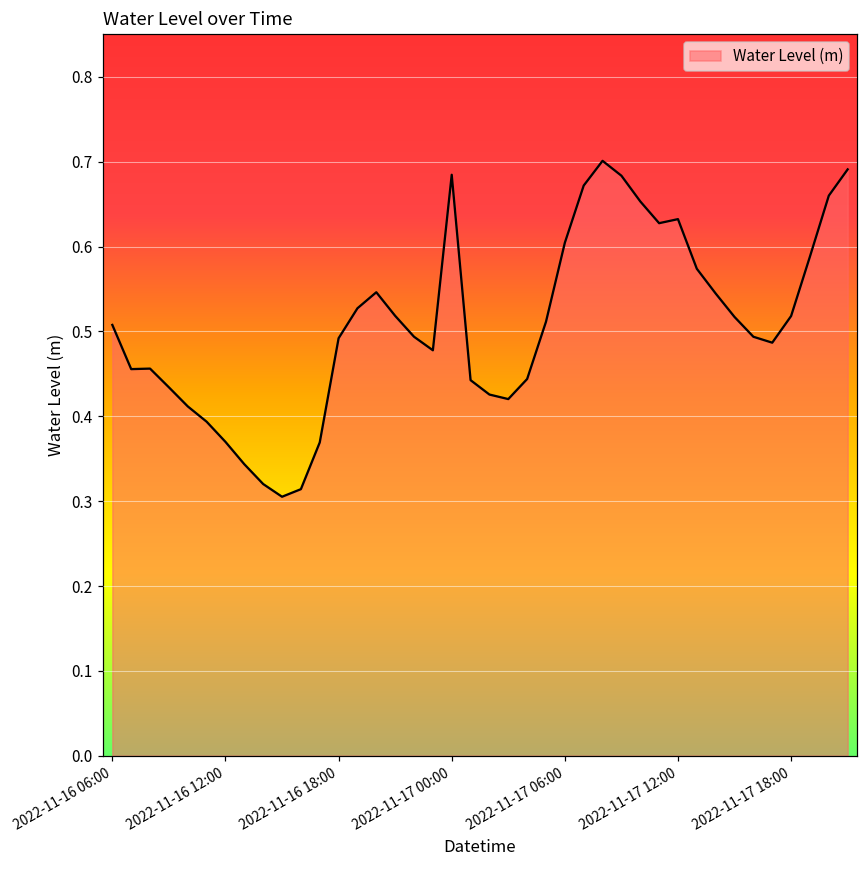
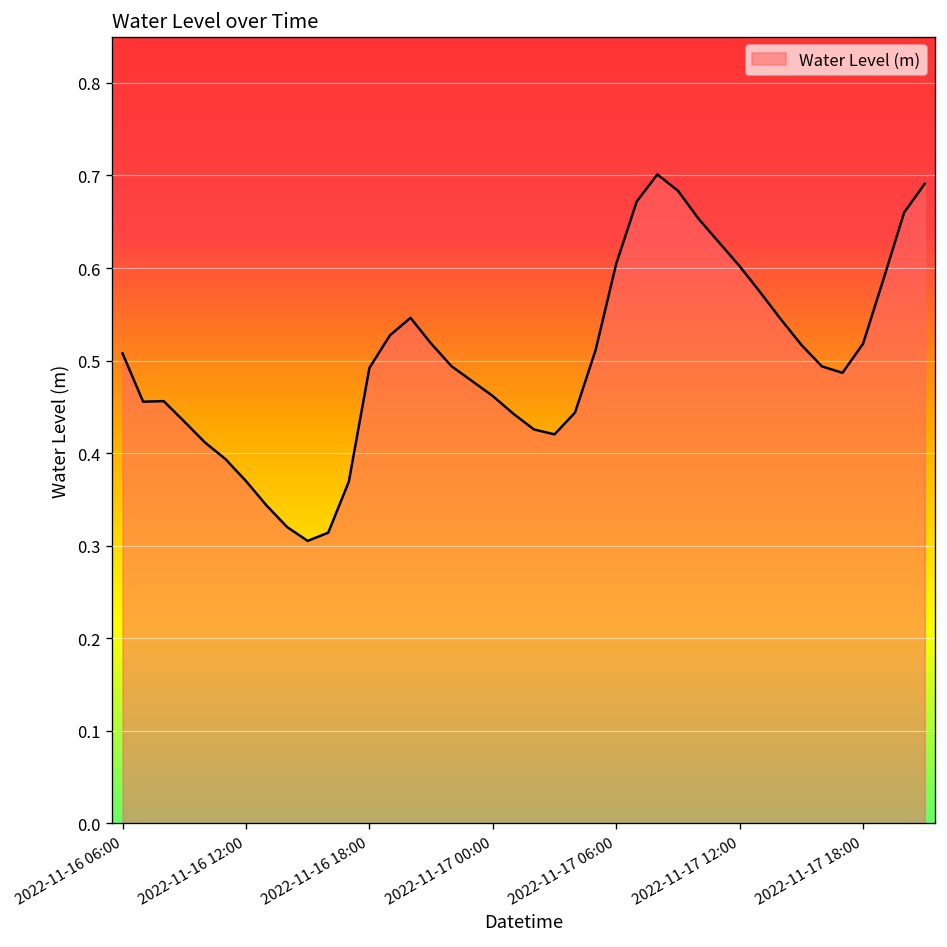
2022-11-17 00:00: 0.68 -> 0.46
2022-11-17 12:00: 0.63 -> 0.60
